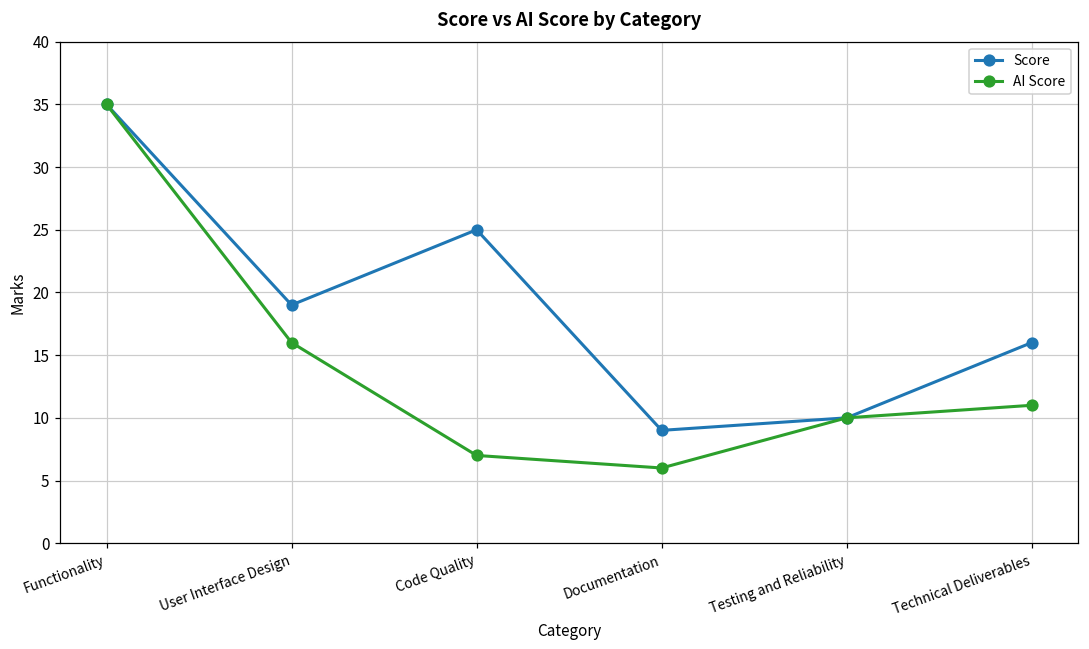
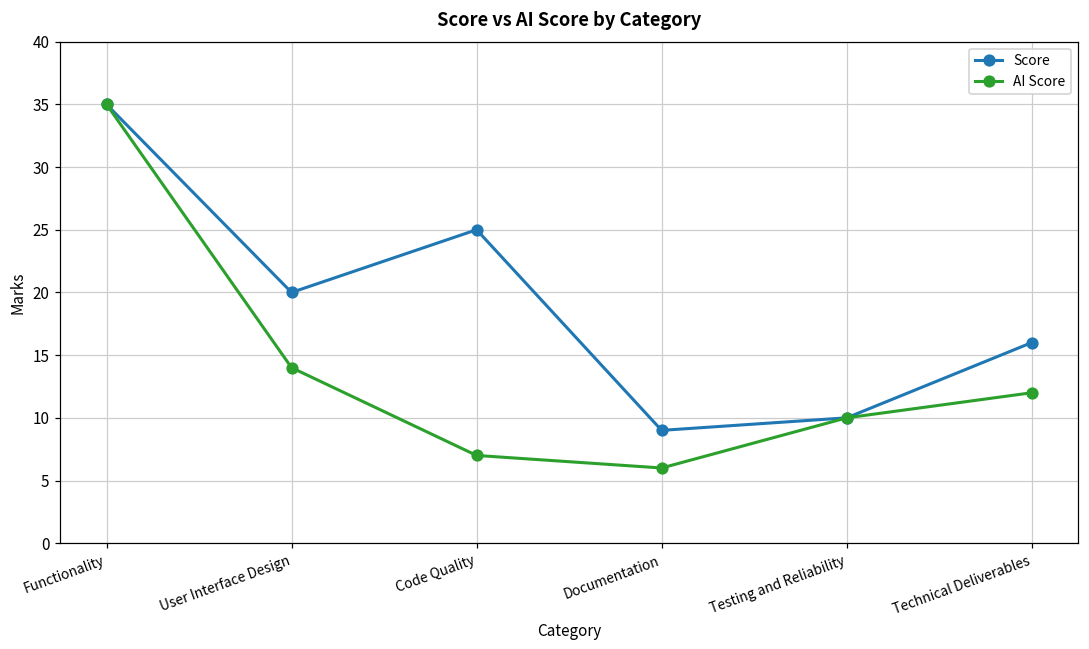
Score, User Interface Design: 19 -> 20
AI Score, User Interface Design: 16 -> 14
AI Score, Technical Deliverables: 11 -> 12
